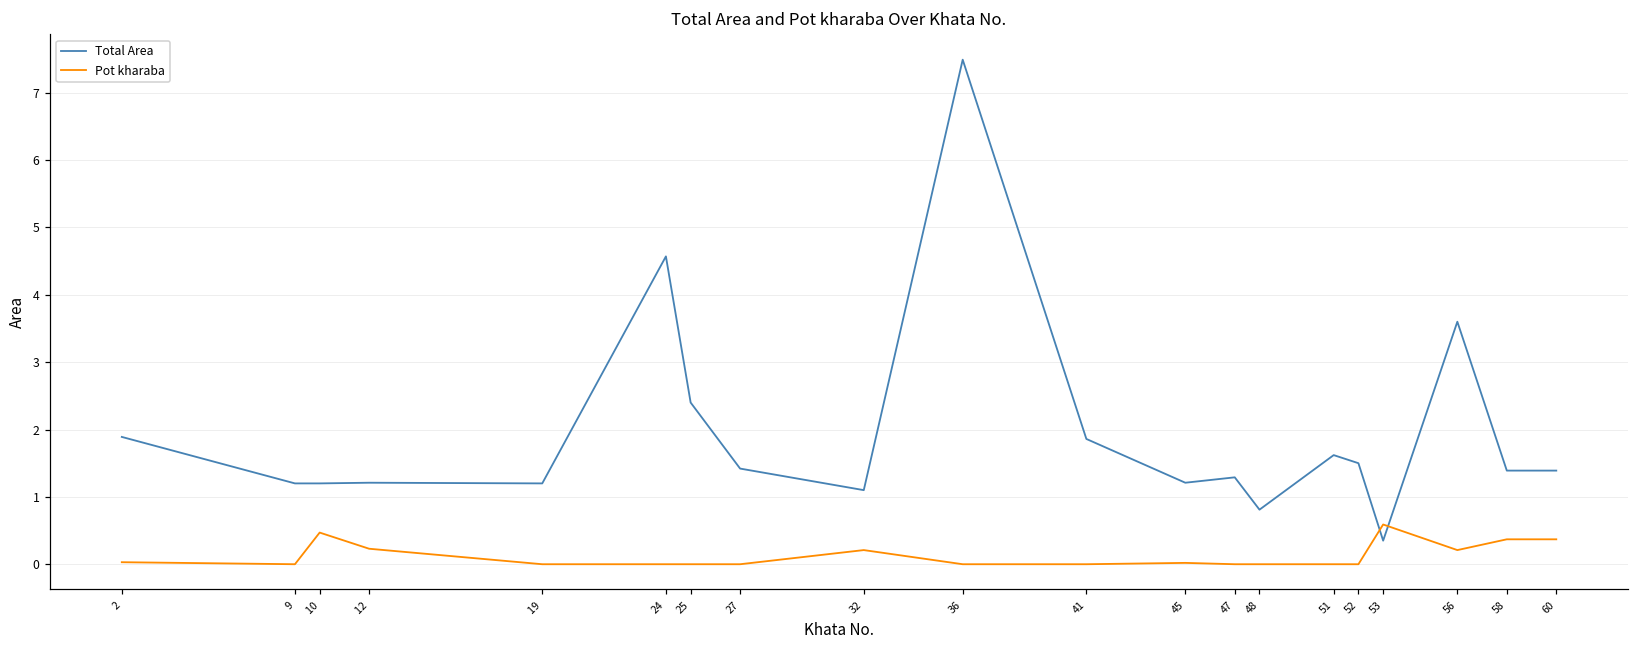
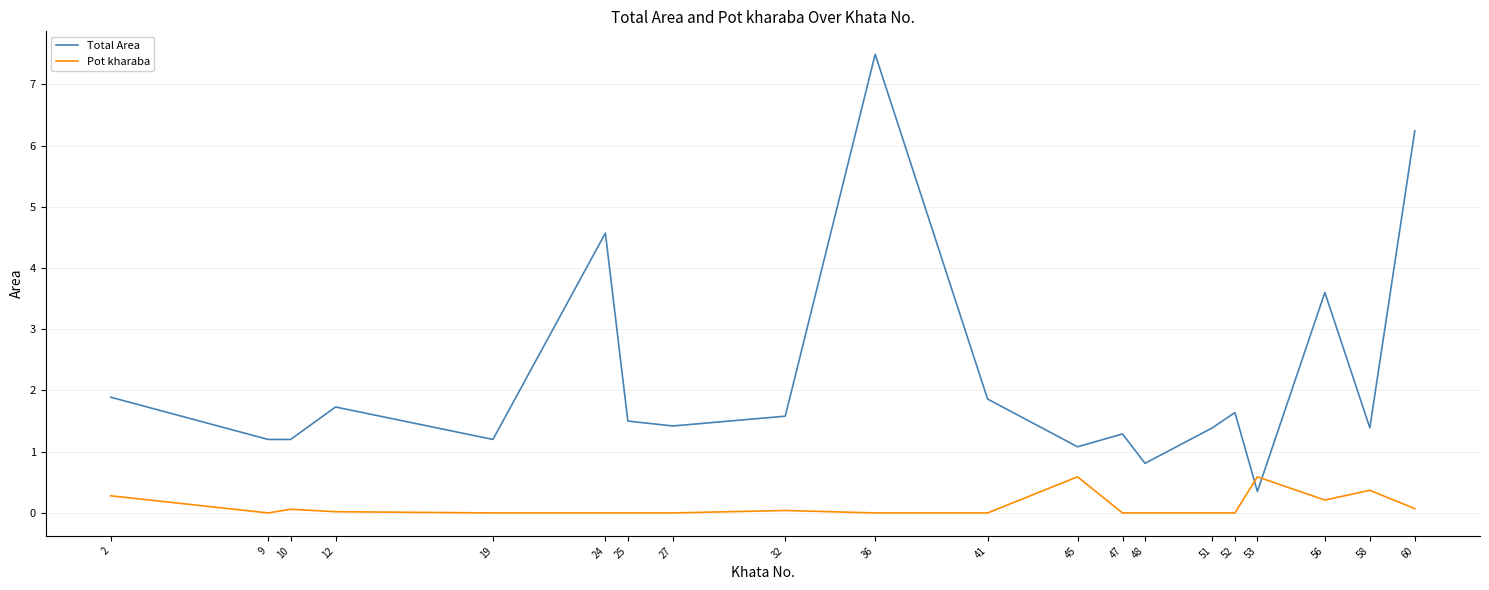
Pot kharaba, 2: 0.0 -> 0.3
Pot kharaba, 10: 0.5 -> 0.1
Total Area, 12: 1.2 -> 1.7
Pot kharaba, 12: 0.2 -> 0.0
Total Area, 25: 2.4 -> 1.5
Total Area, 32: 1.1 -> 1.6
Pot kharaba, 32: 0.2 -> 0.0
Total Area, 45: 1.2 -> 1.1
Pot kharaba, 45: 0.0 -> 0.6
Total Area, 51: 1.6 -> 1.4
Total Area, 52: 1.5 -> 1.6
Total Area, 60: 1.4 -> 6.2
Pot kharaba, 60: 0.4 -> 0.1
